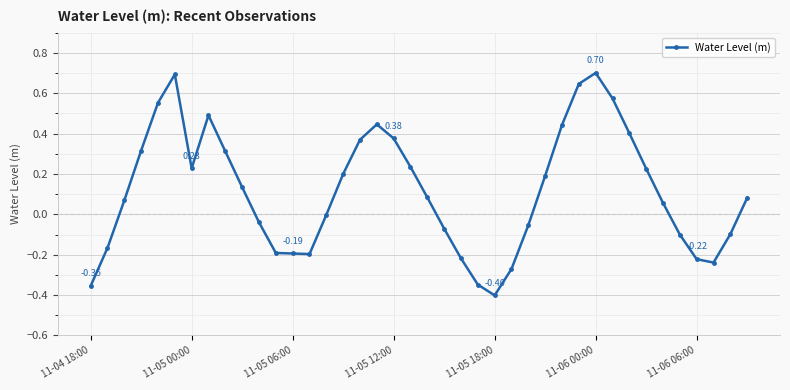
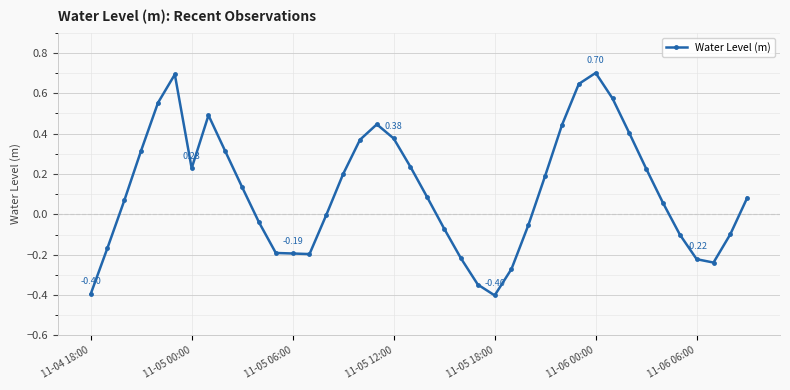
11-04 18:00: -0.35 -> -0.40
